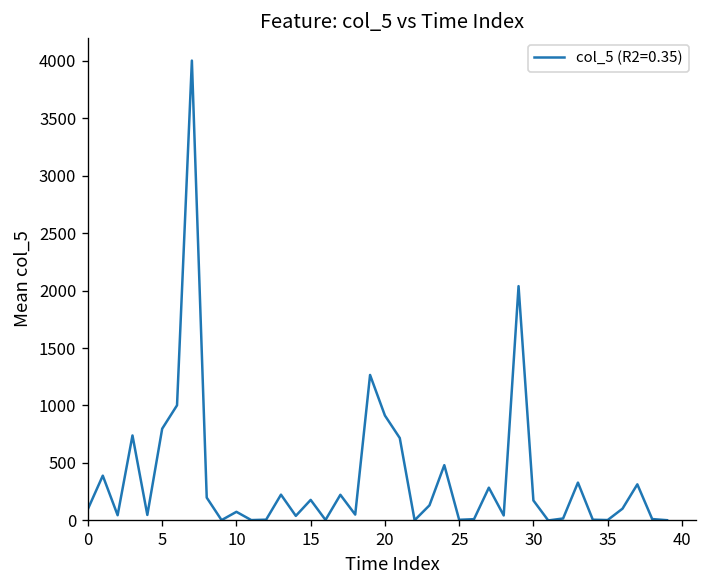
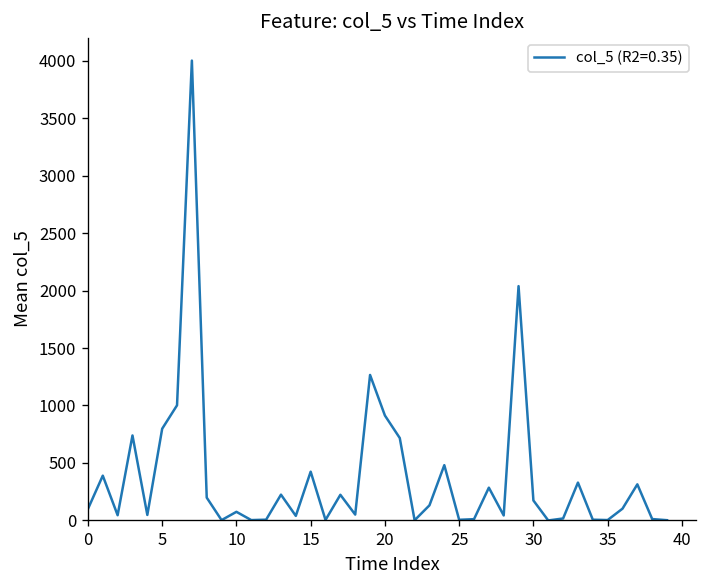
15: 200 -> 400
